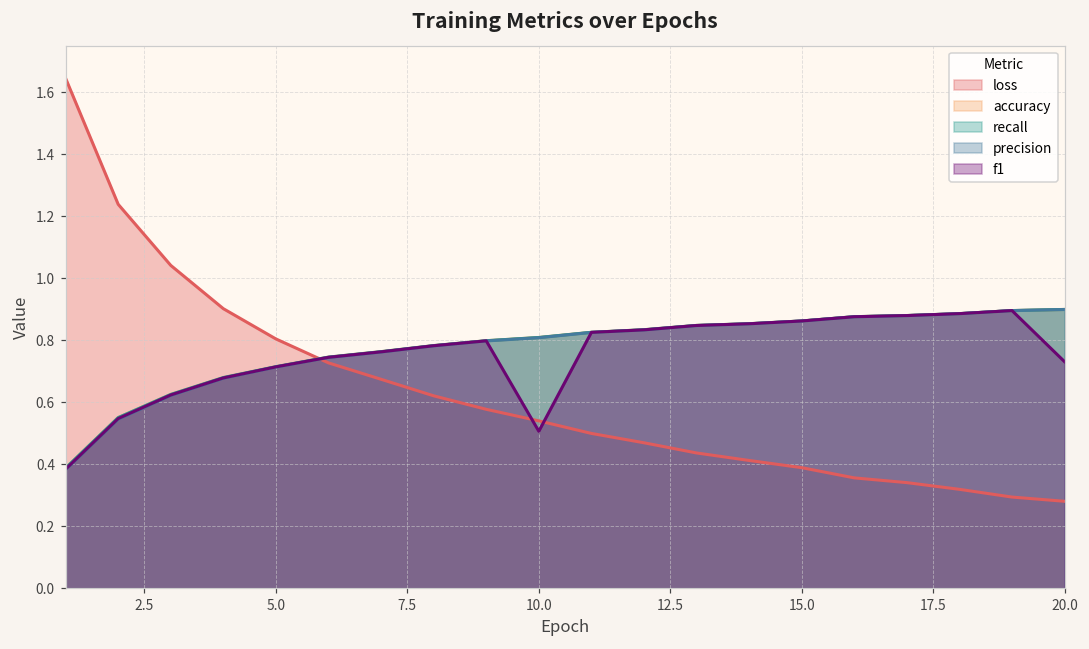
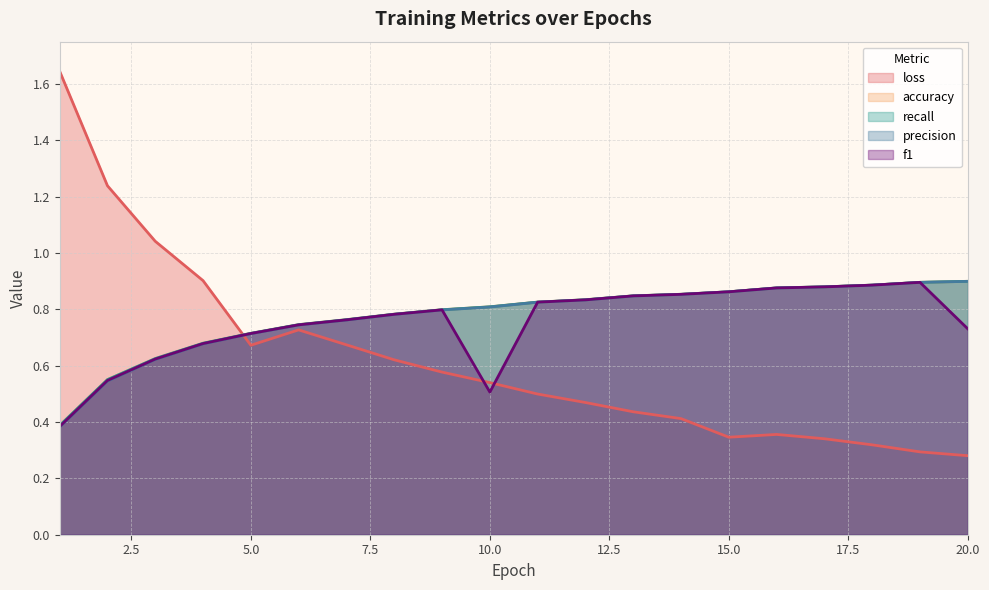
loss, 5.0: 0.80 -> 0.67
loss, 15.0: 0.39 -> 0.35
